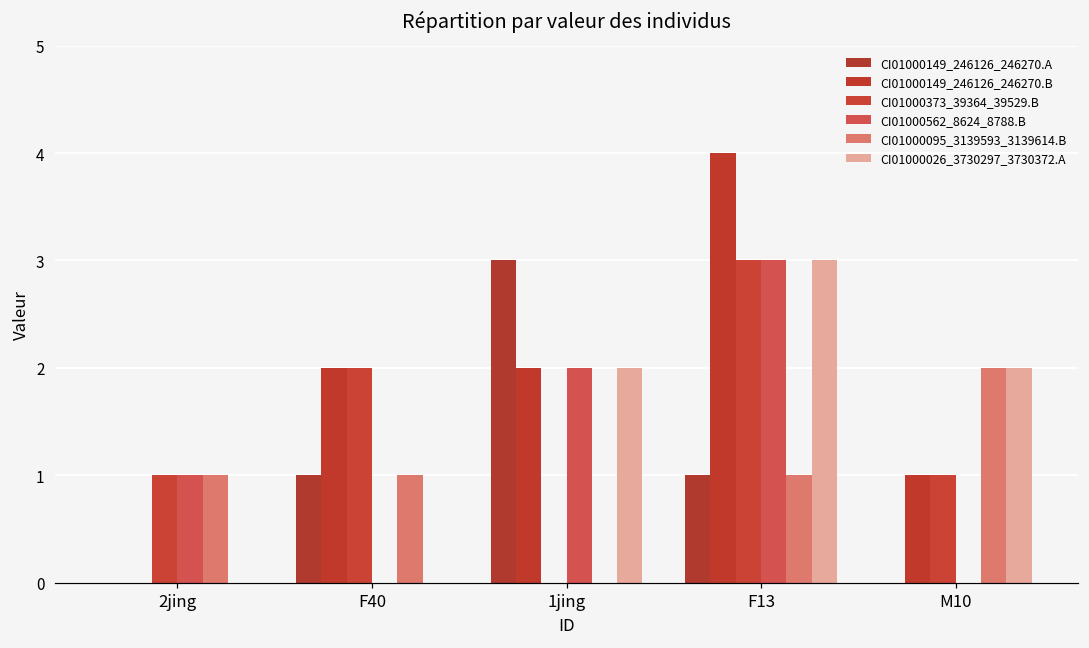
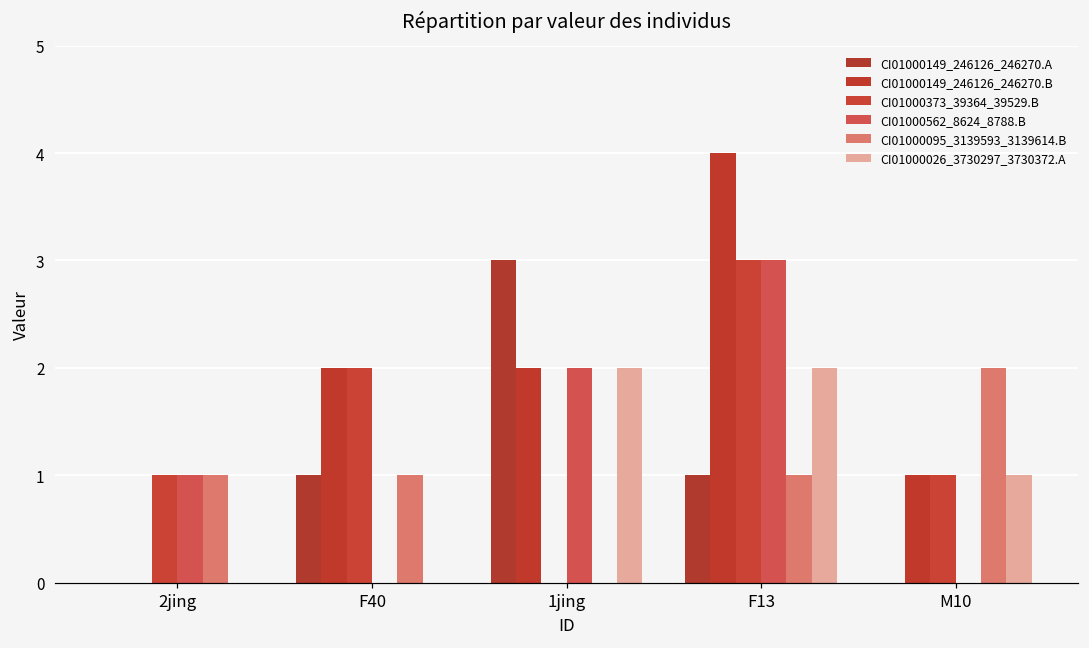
CI01000026_3730297_3730372.A, F13: 3 -> 2
CI01000026_3730297_3730372.A, M10: 2 -> 1
